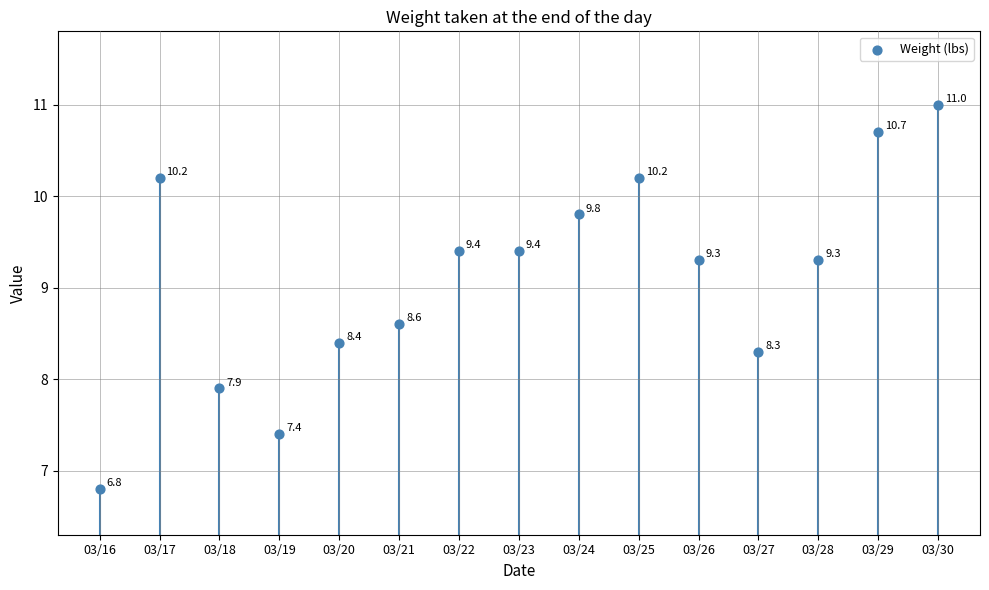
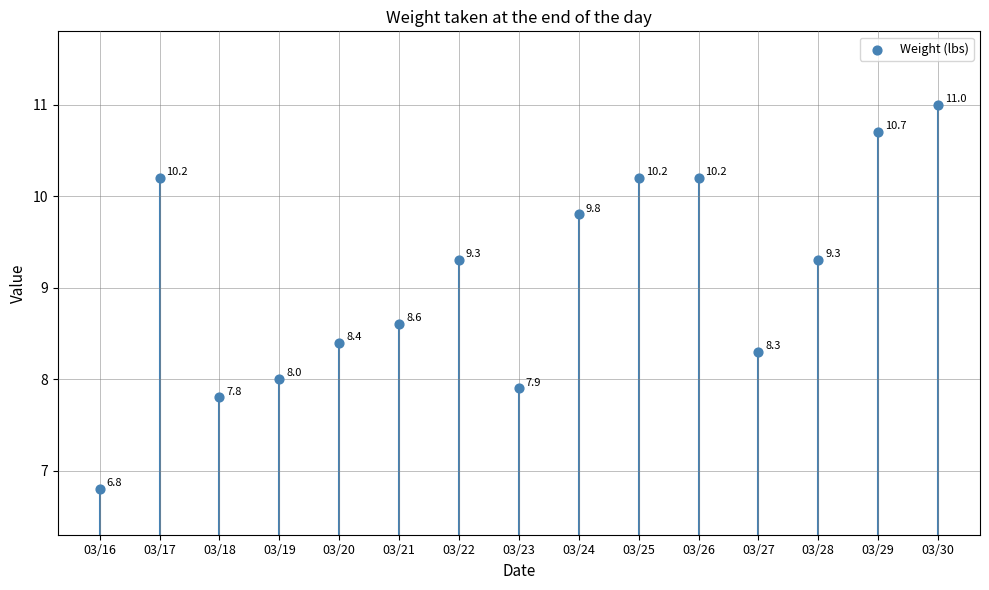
03/18: 7.9 -> 7.8
03/19: 7.4 -> 8.0
03/22: 9.4 -> 9.3
03/23: 9.4 -> 7.9
03/26: 9.3 -> 10.2
